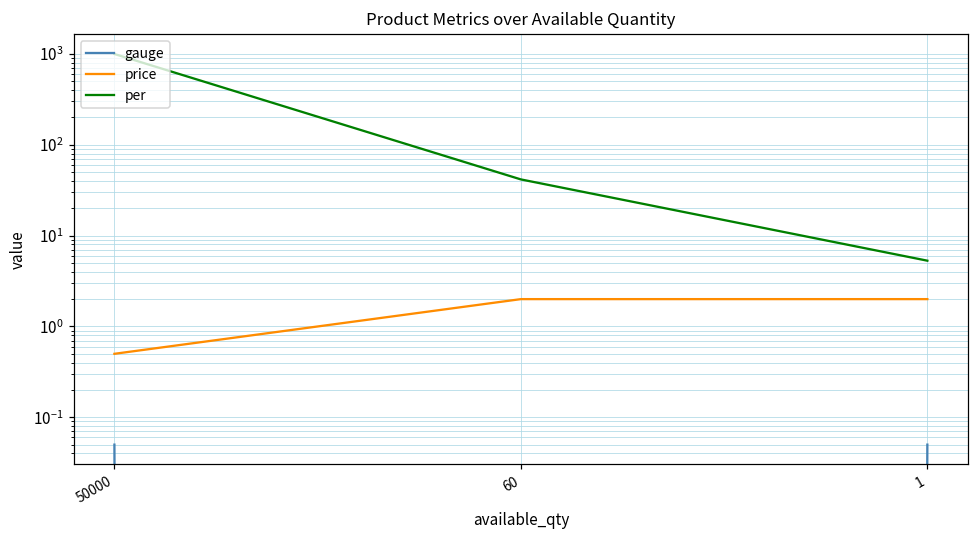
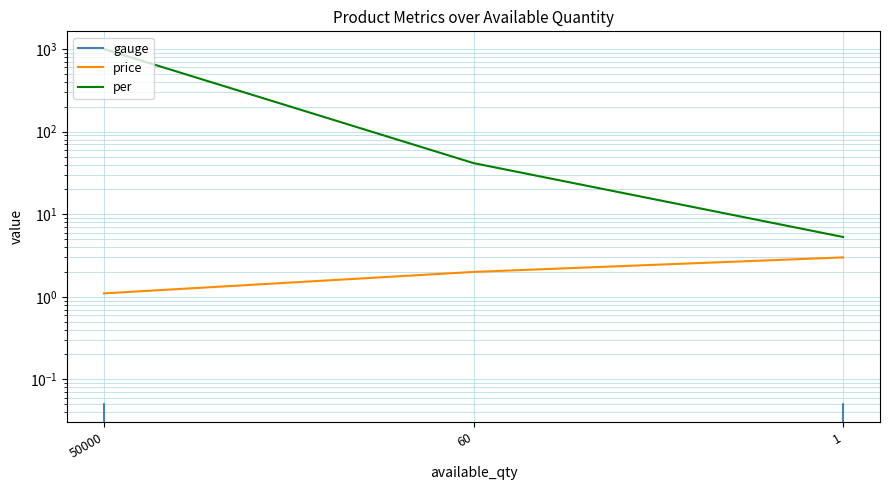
price, 50000: 0.5 -> 1.1
price, 1: 2 -> 3
